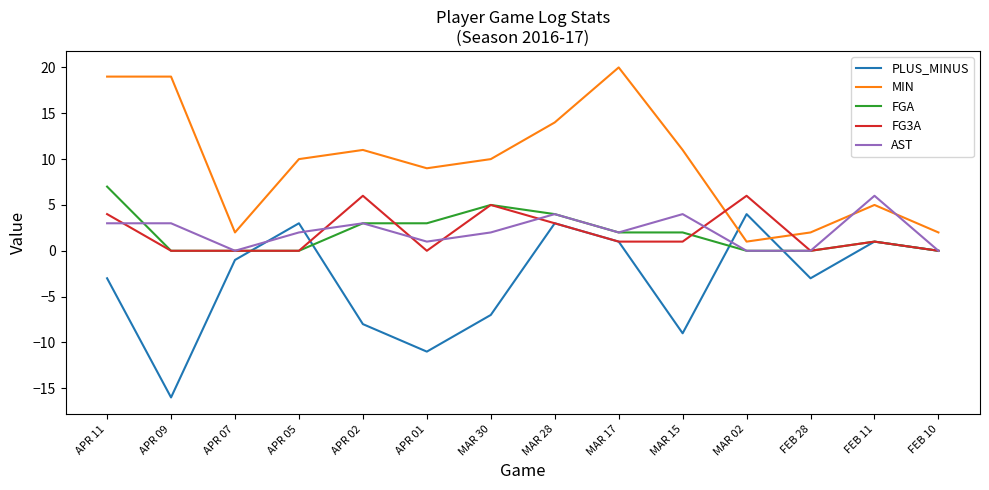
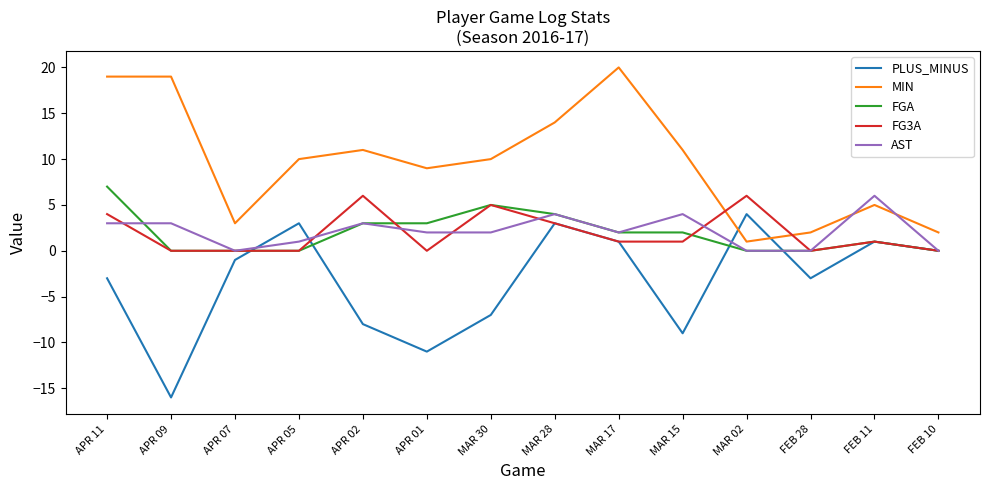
MIN, APR 07: 2 -> 3
AST, APR 05: 2 -> 1
AST, APR 01: 1 -> 2
